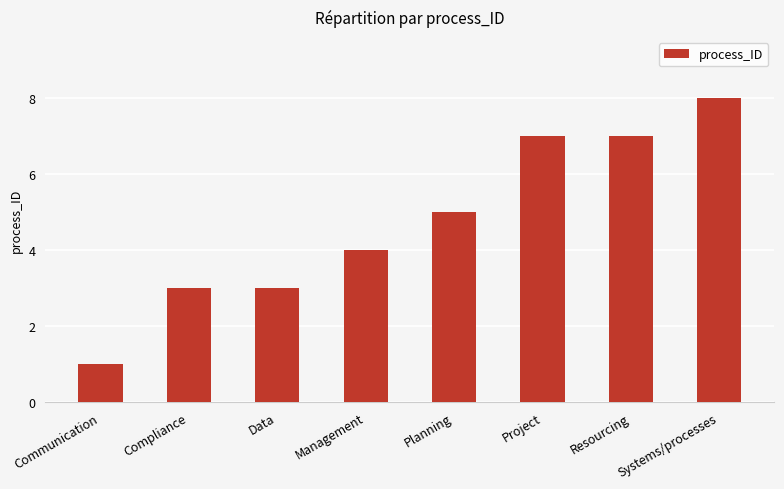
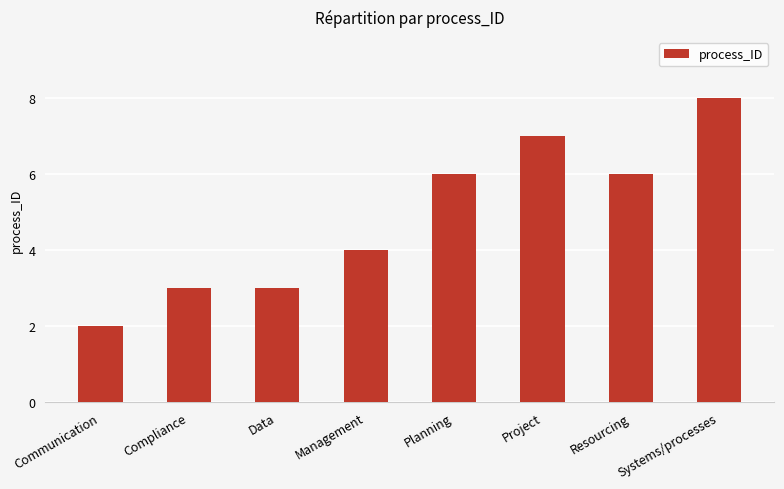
Communication: 1 -> 2
Planning: 5 -> 6
Resourcing: 7 -> 6
